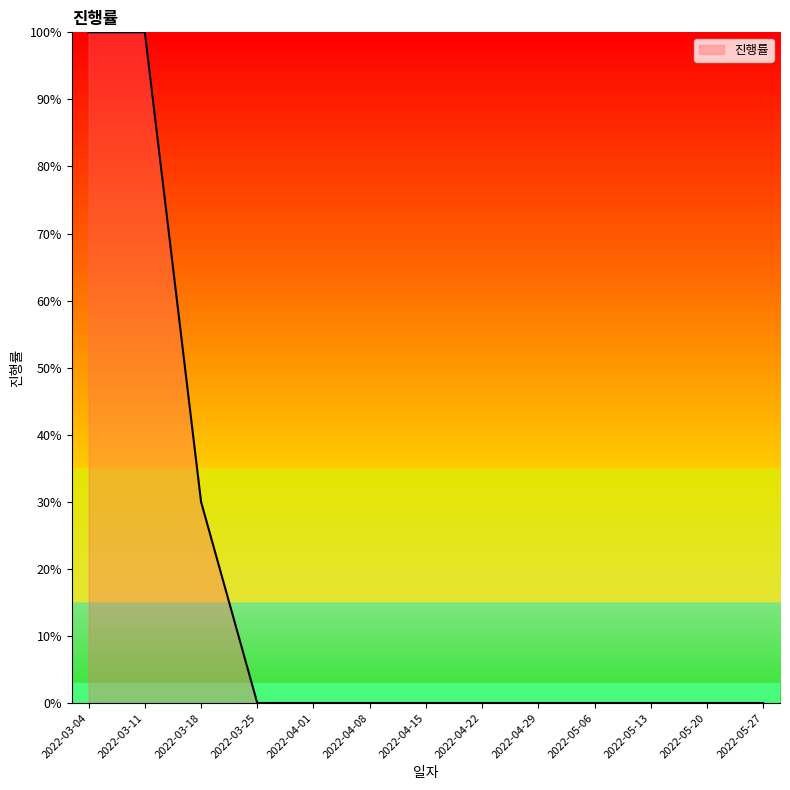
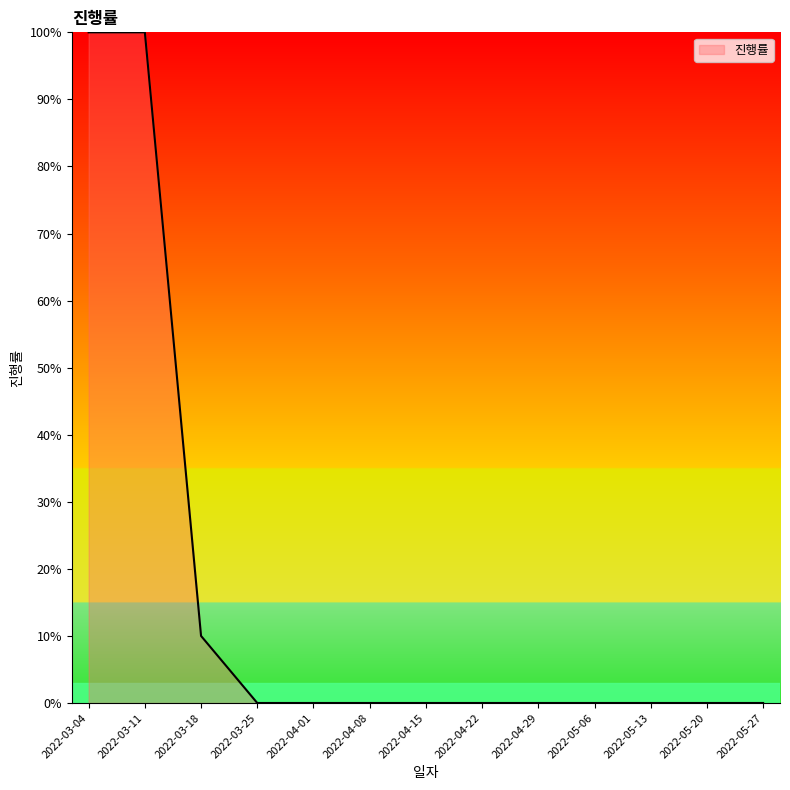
2022-03-18: 30% -> 10%
